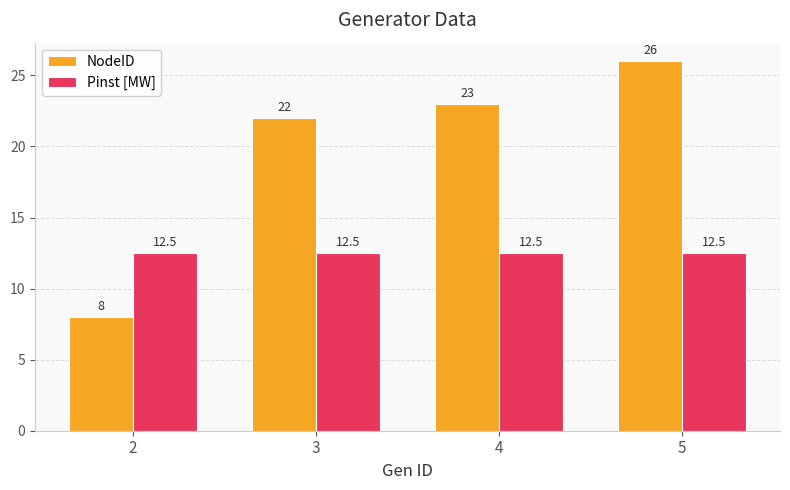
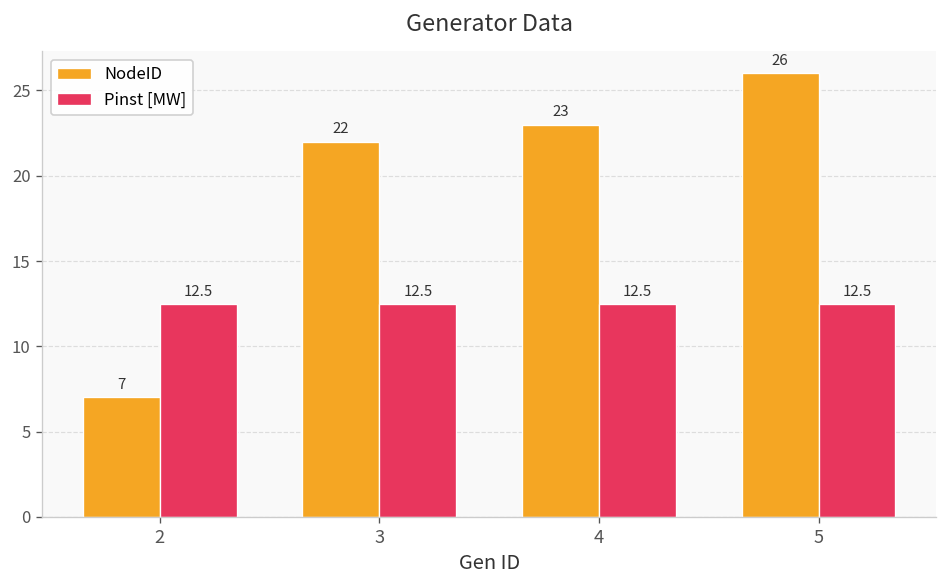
NodeID, 2: 8 -> 7
